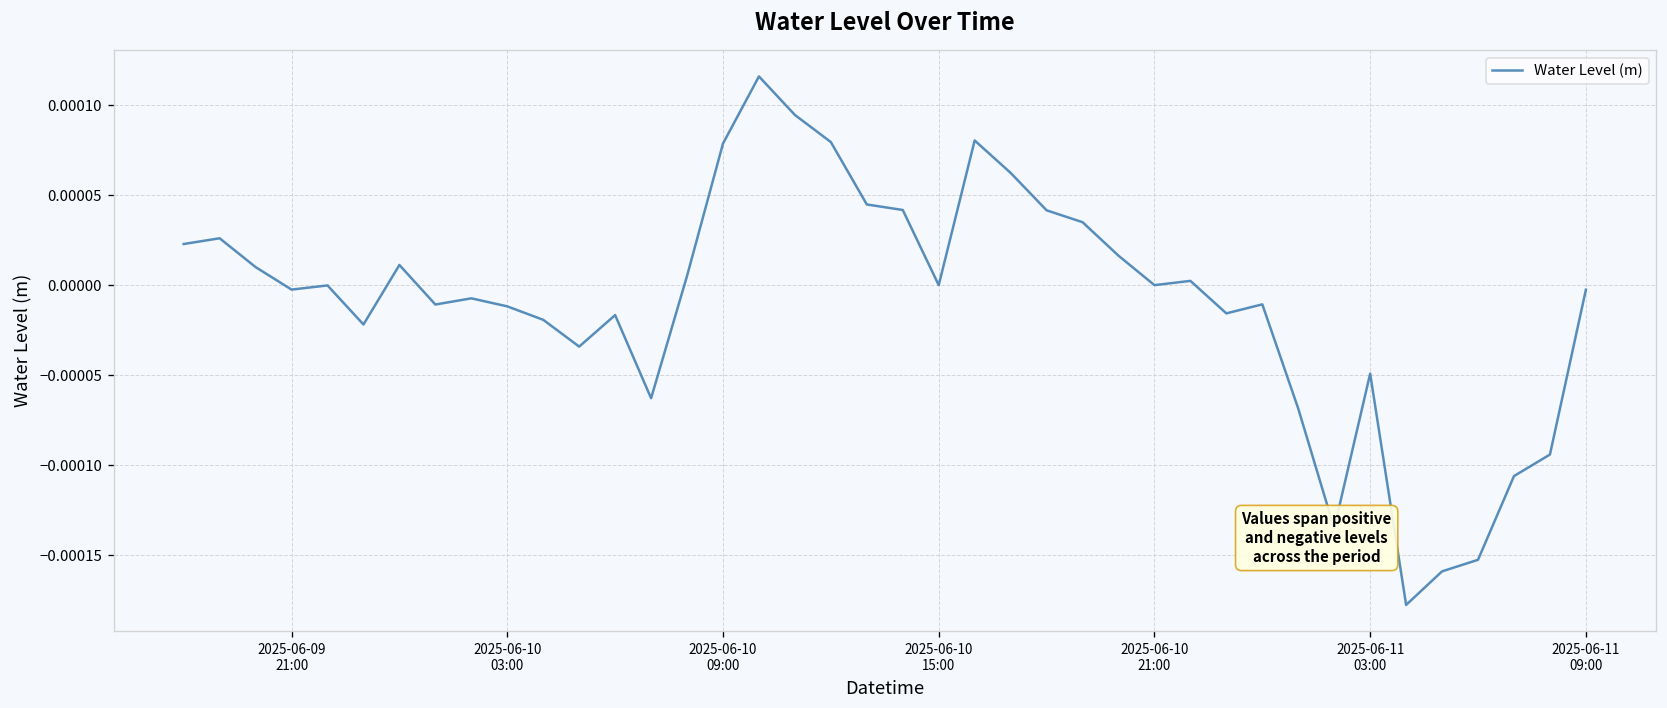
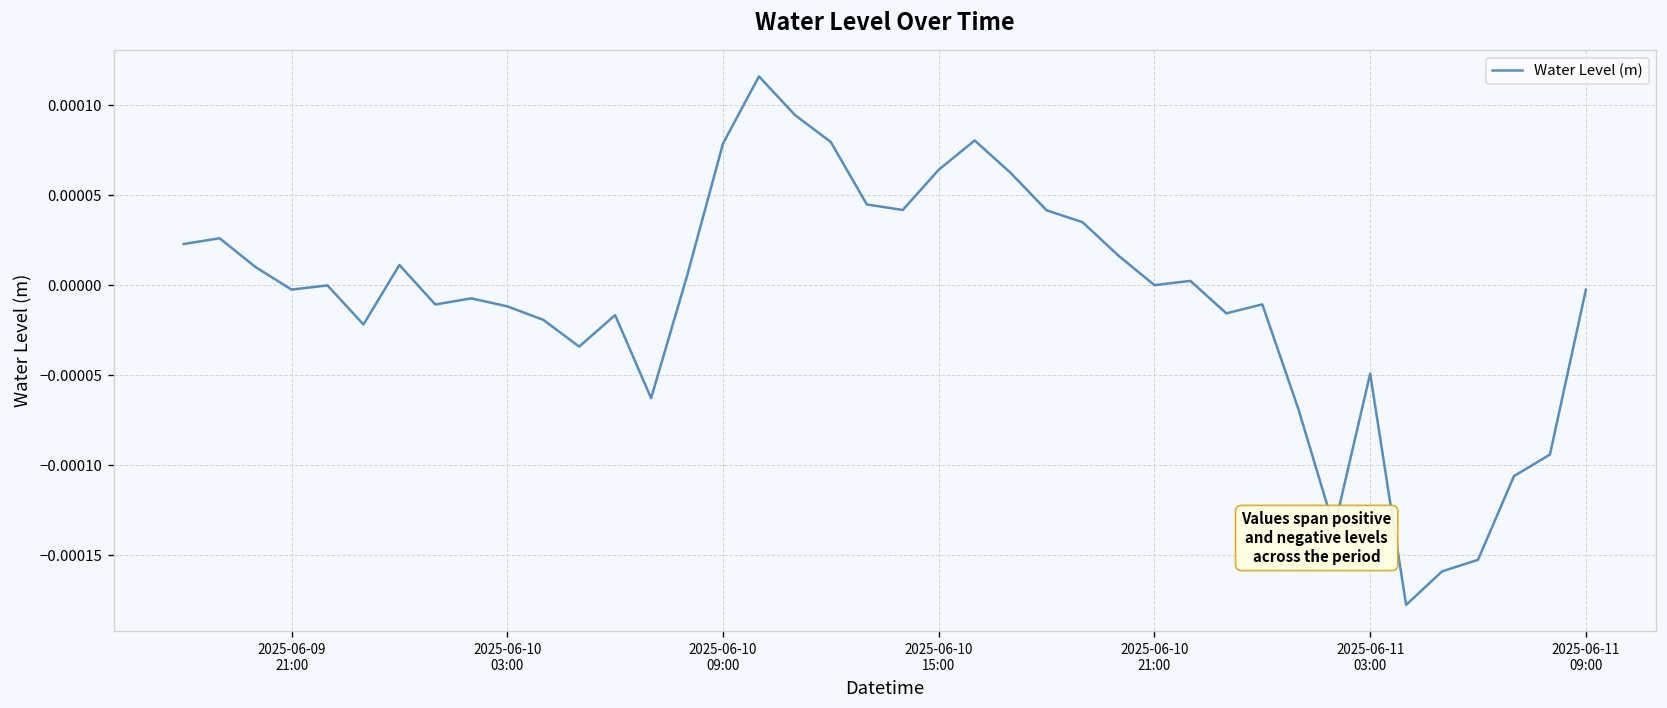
2025-06-10 15:00: 0.0000 -> 0.0001
